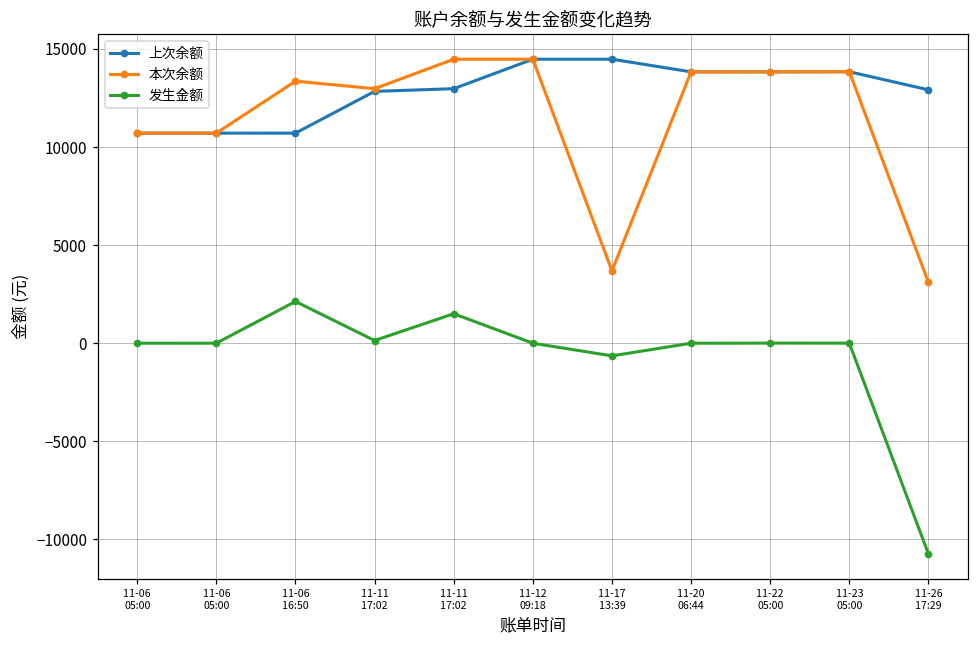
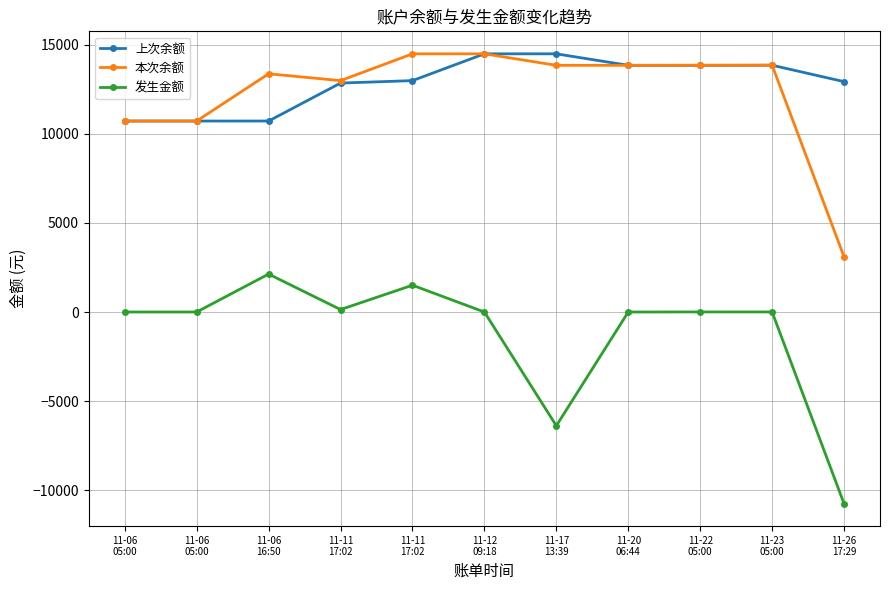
本次余额, 11-17 13:39: 3700 -> 13800
发生金额, 11-17 13:39: -600 -> -6400
